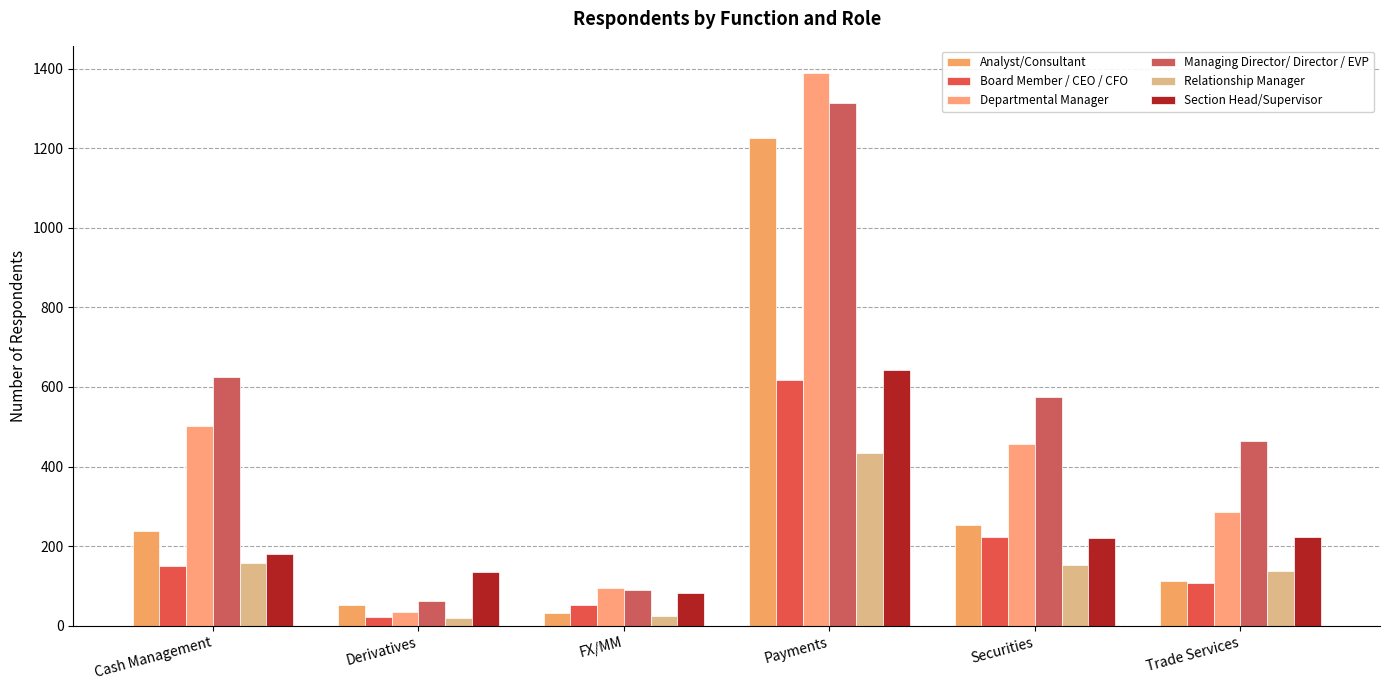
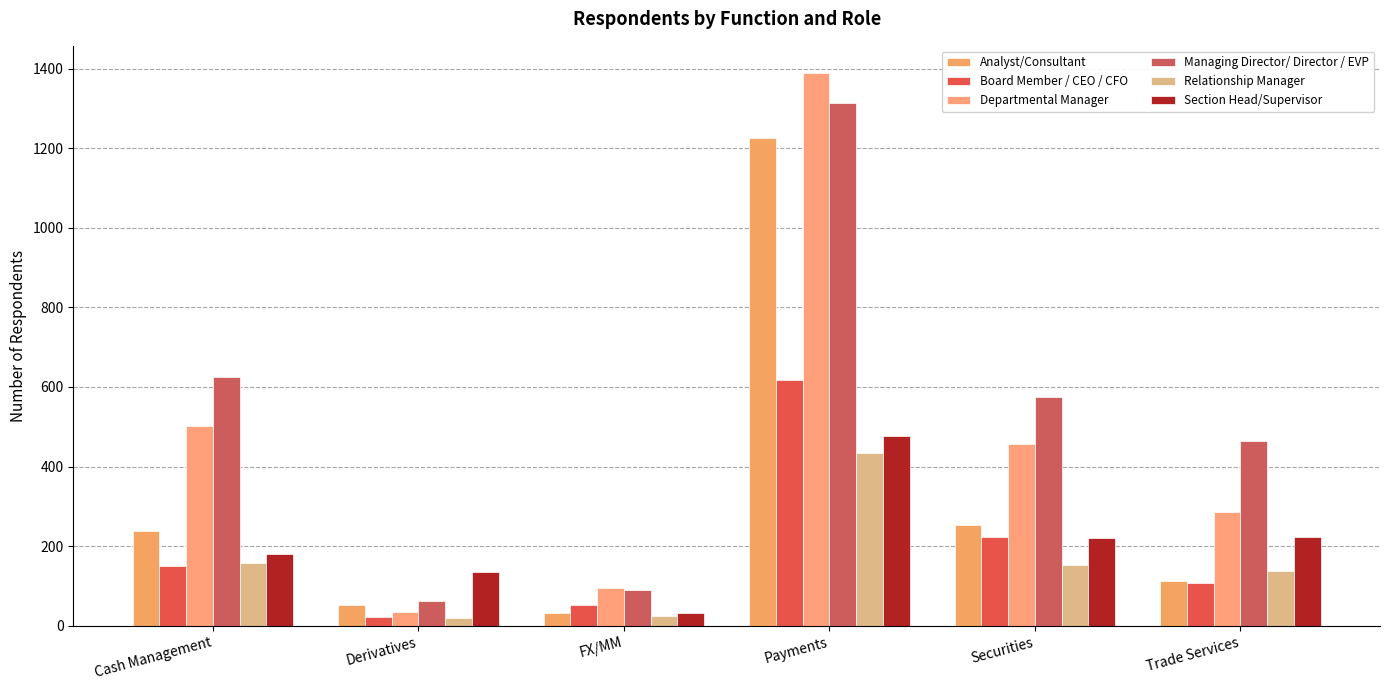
Section Head/Supervisor, FX/MM: 80 -> 30
Section Head/Supervisor, Payments: 640 -> 480
